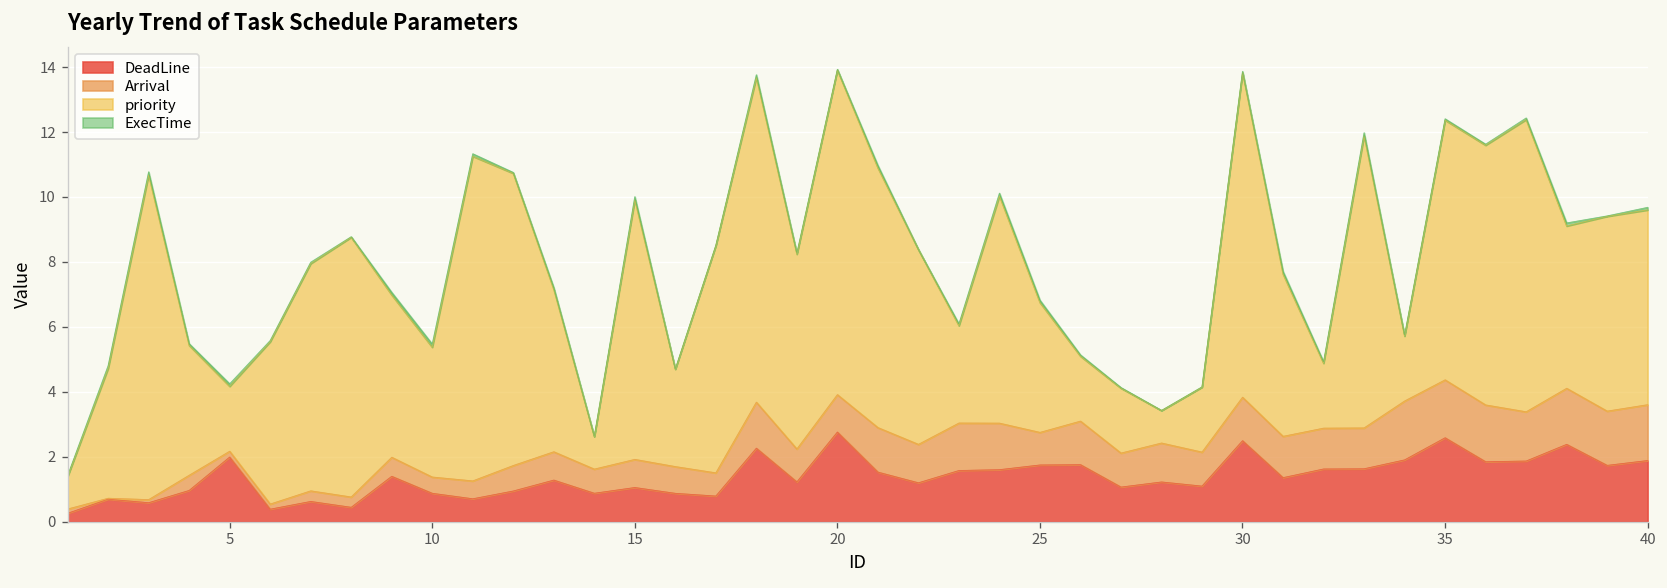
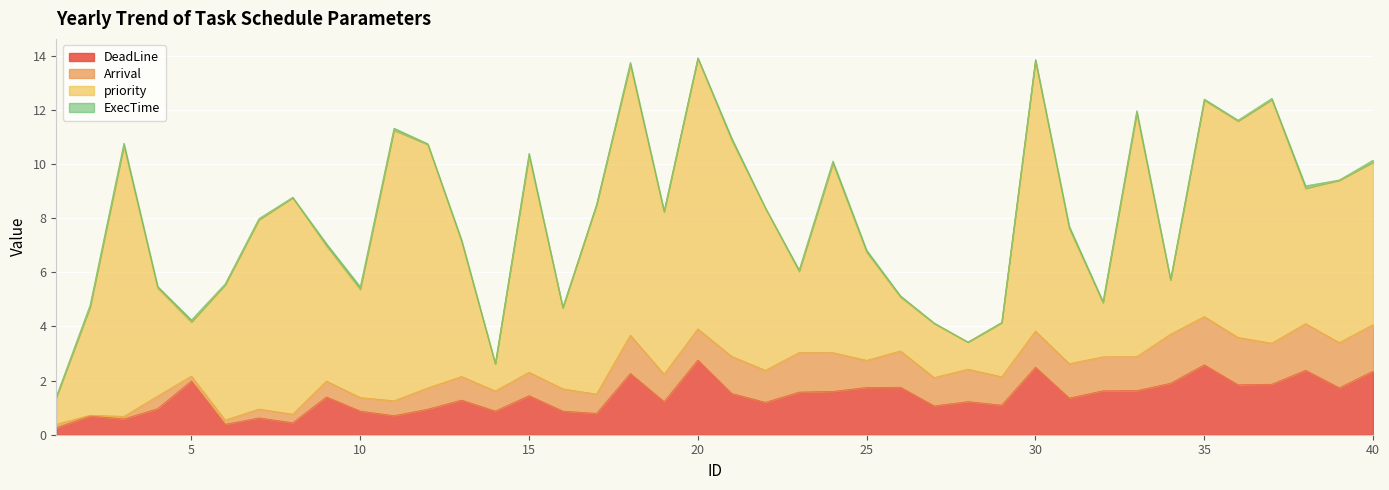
DeadLine, 15: 1.1 -> 1.4
DeadLine, 40: 1.9 -> 2.4
